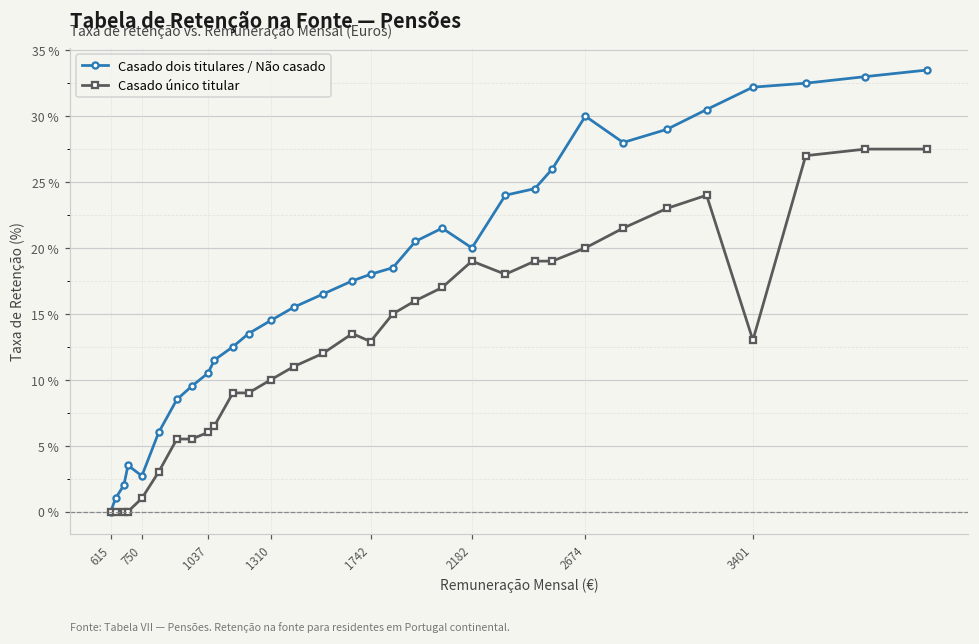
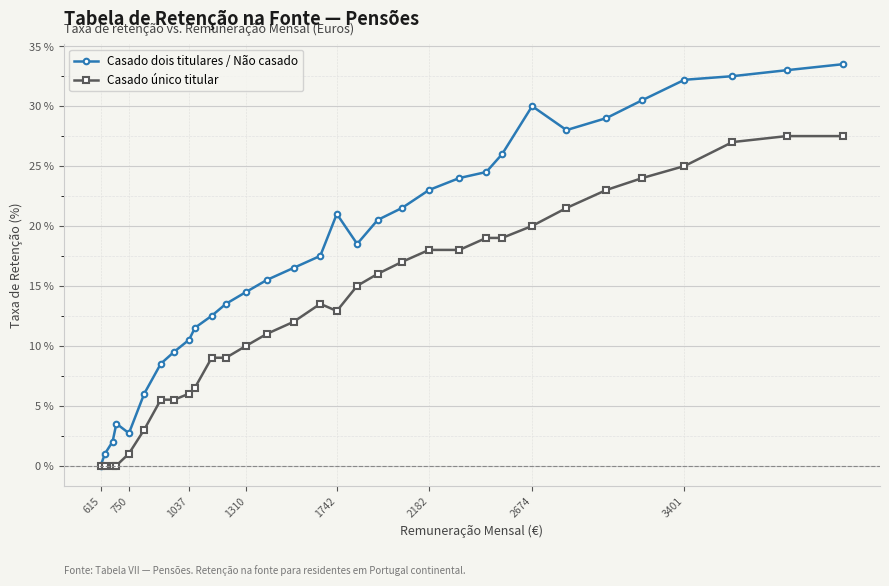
Casado dois titulares / Não casado, 1742: 18.0 % -> 21.0 %
Casado dois titulares / Não casado, 2182: 20.0 % -> 23.0 %
Casado único titular, 2182: 19.0 % -> 18.0 %
Casado único titular, 3401: 13.0 % -> 25.0 %
